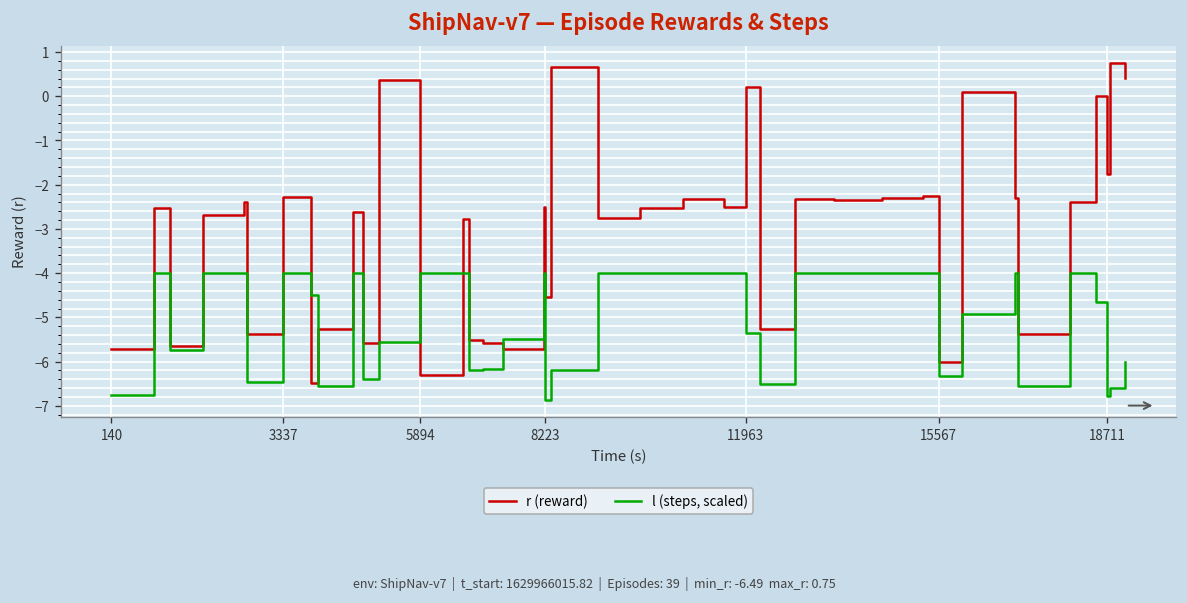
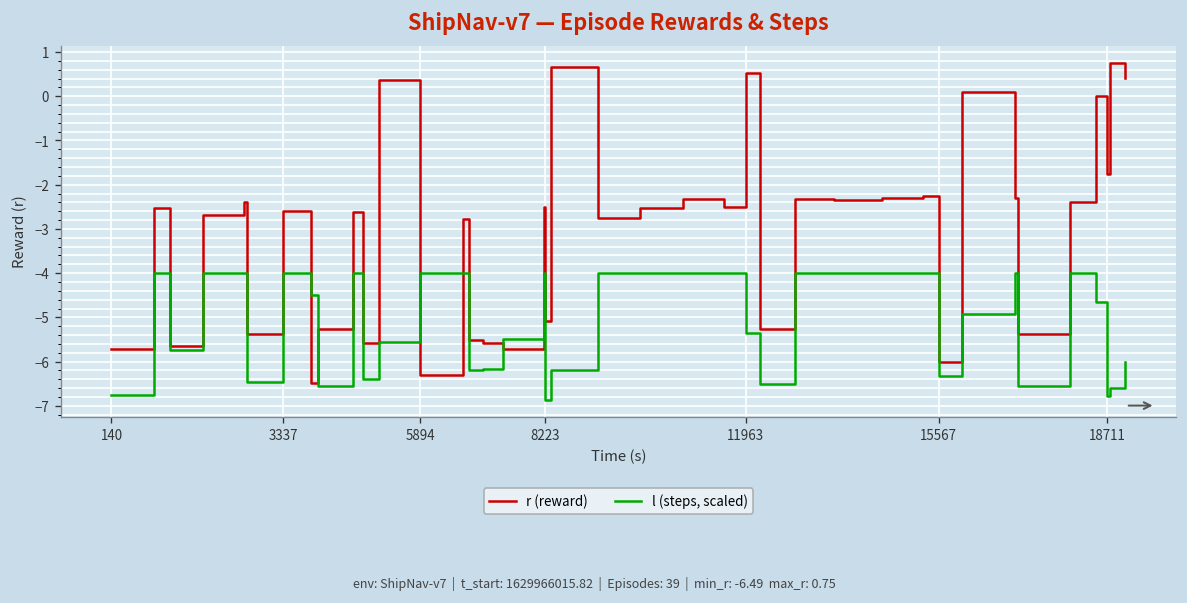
r (reward), 3337: -2.3 -> -2.6
r (reward), 8223: -4.5 -> -5.1
r (reward), 11963: 0.2 -> 0.5
